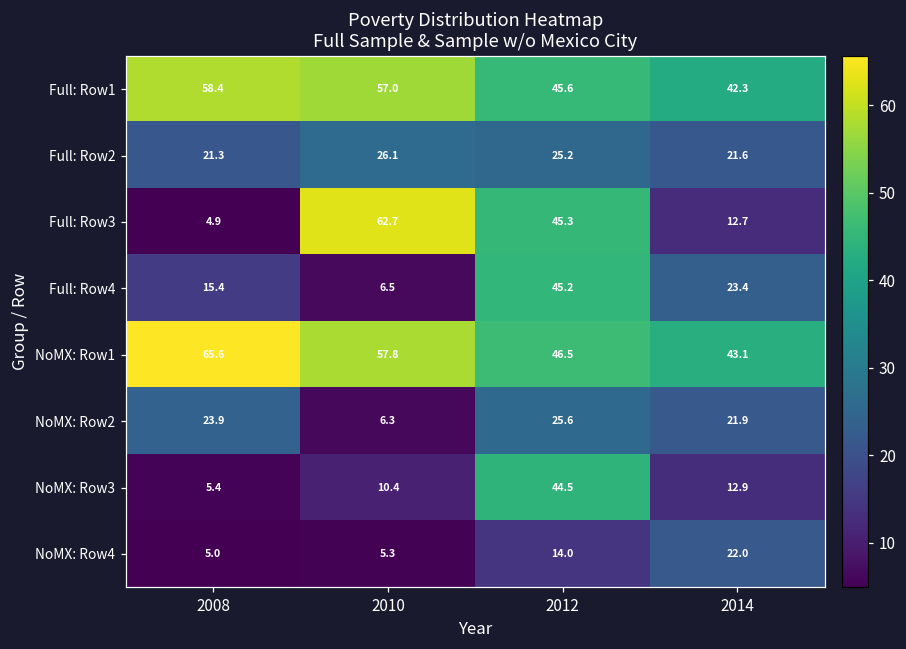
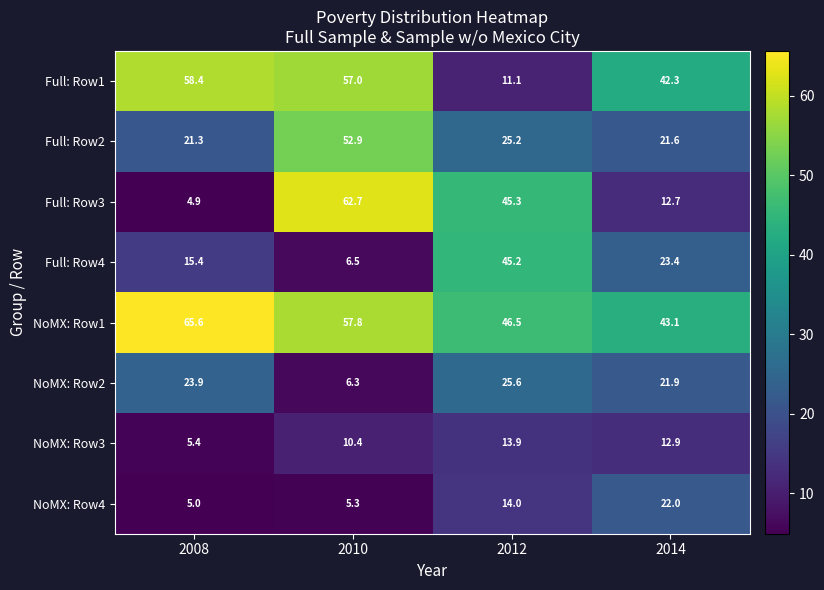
Full: Row1, 2012: 45.6 -> 11.1
Full: Row2, 2010: 26.1 -> 52.9
NoMX: Row3, 2012: 44.5 -> 13.9
